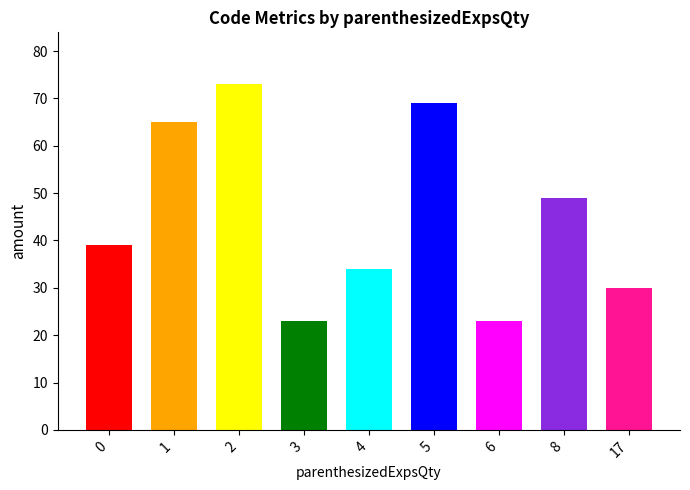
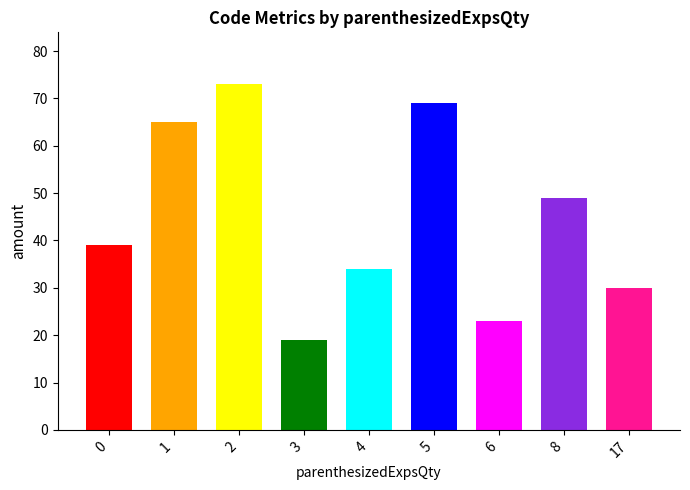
3: 23 -> 19
